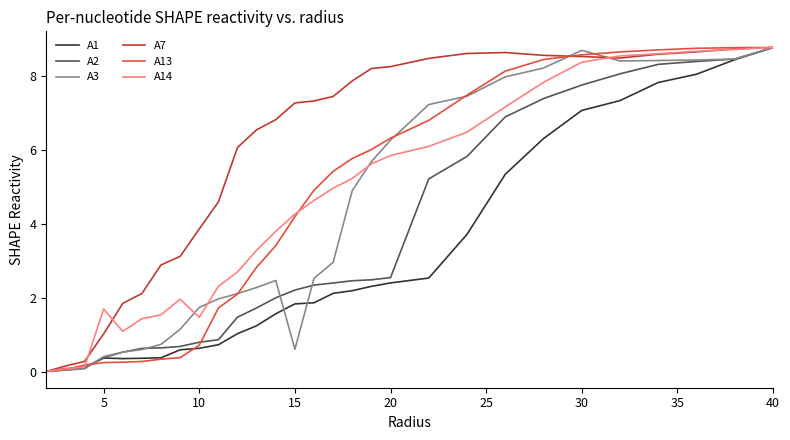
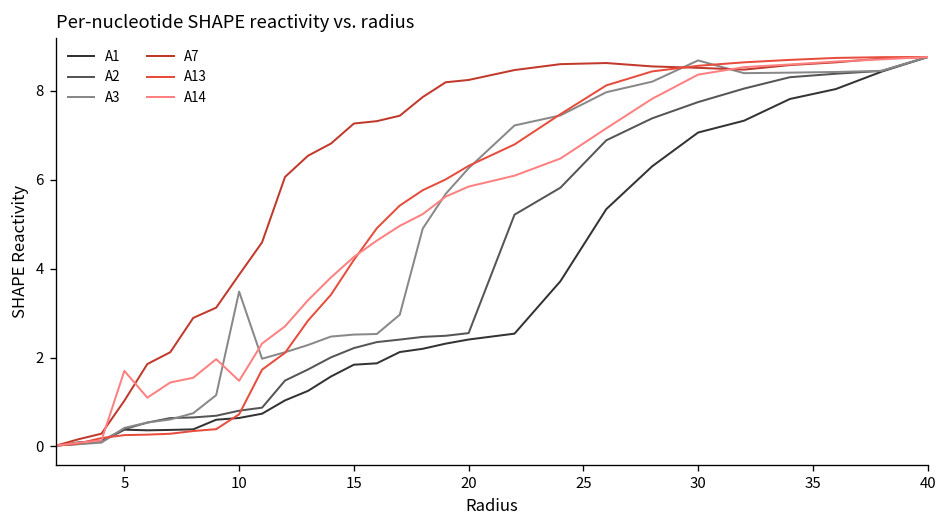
A3, 10: 1.7 -> 3.5
A3, 15: 0.6 -> 2.5
